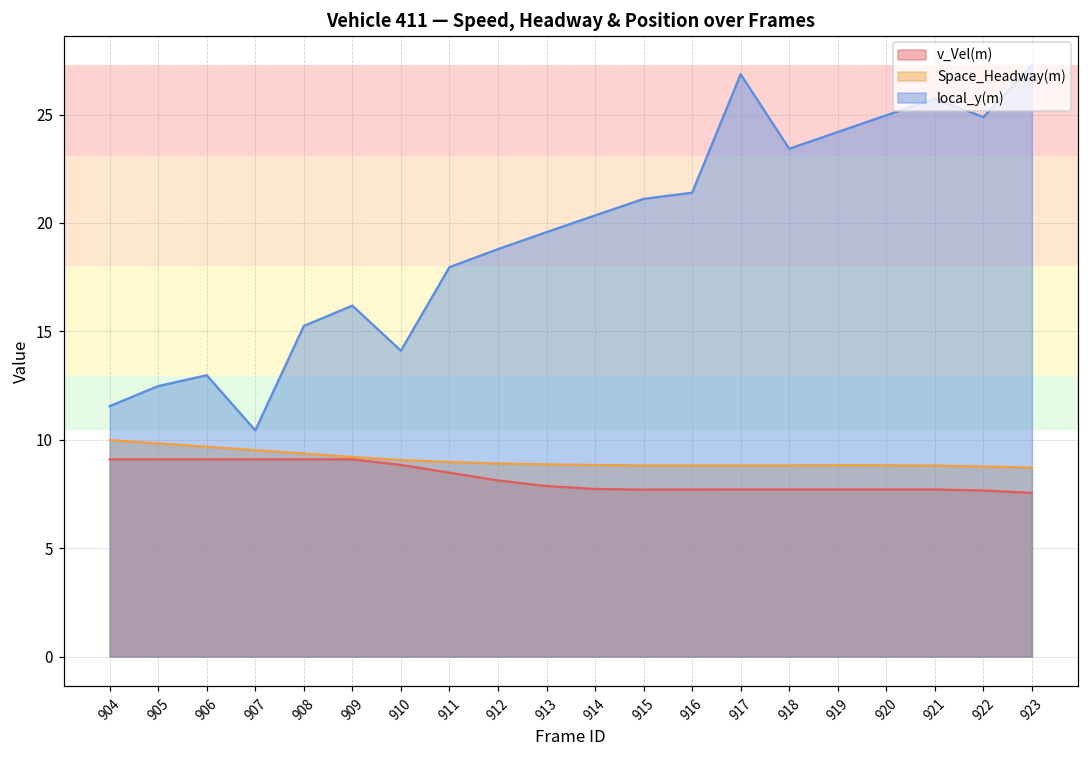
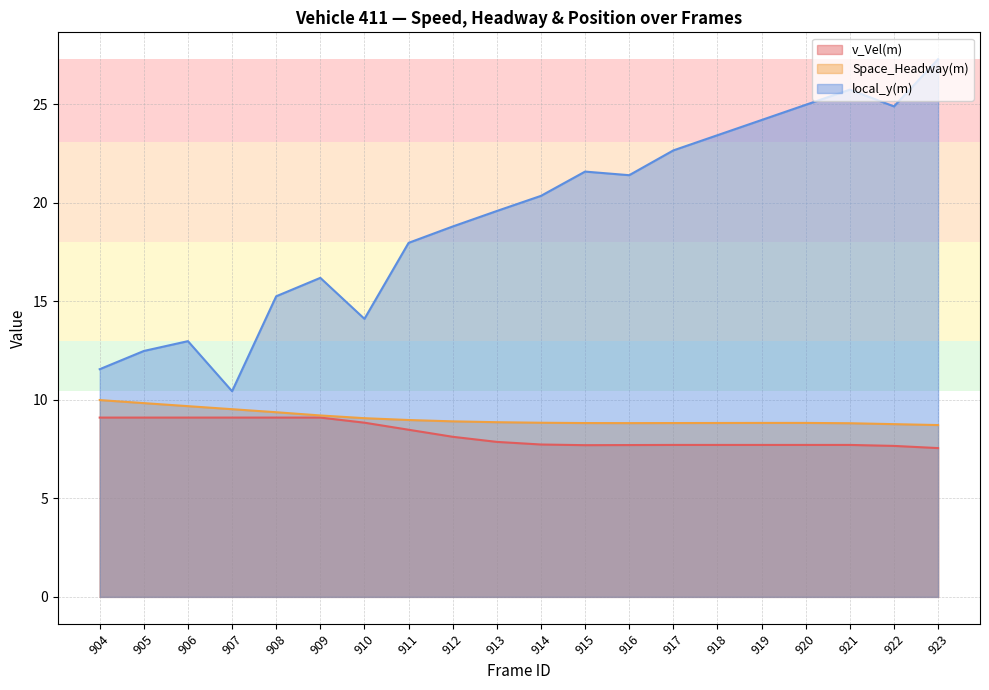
local_y(m), 915: 21.1 -> 21.6
local_y(m), 917: 26.9 -> 22.7
